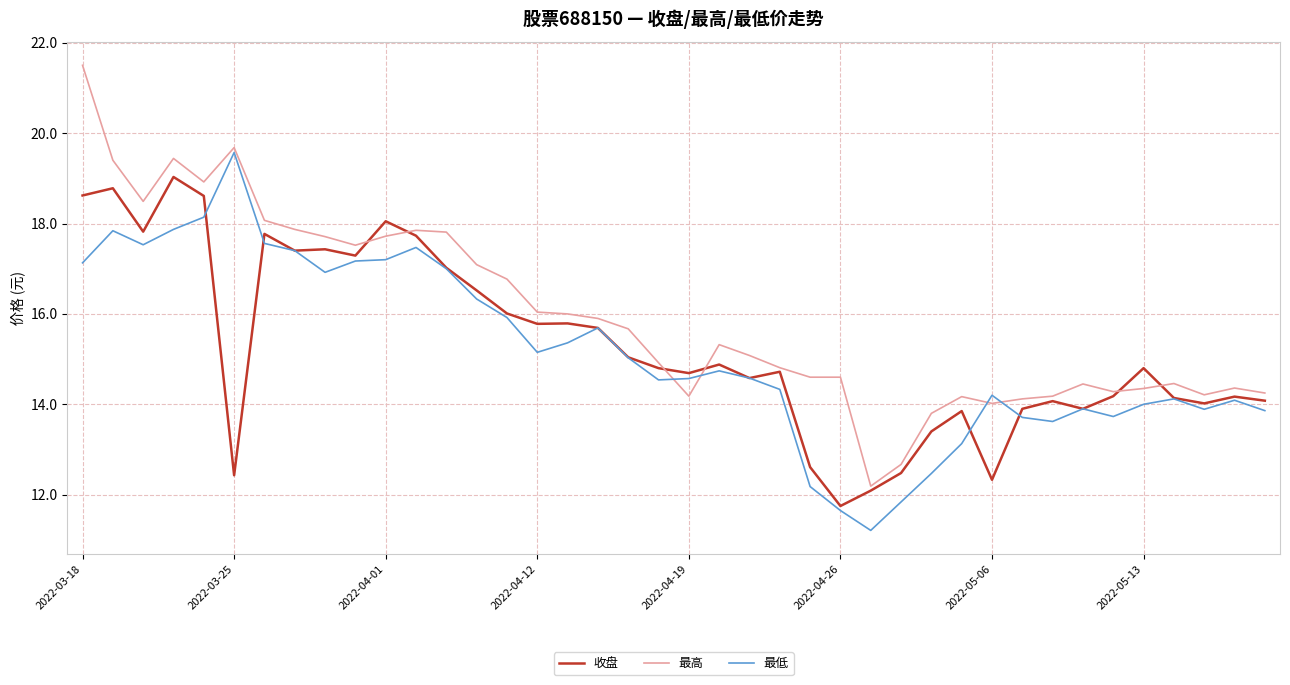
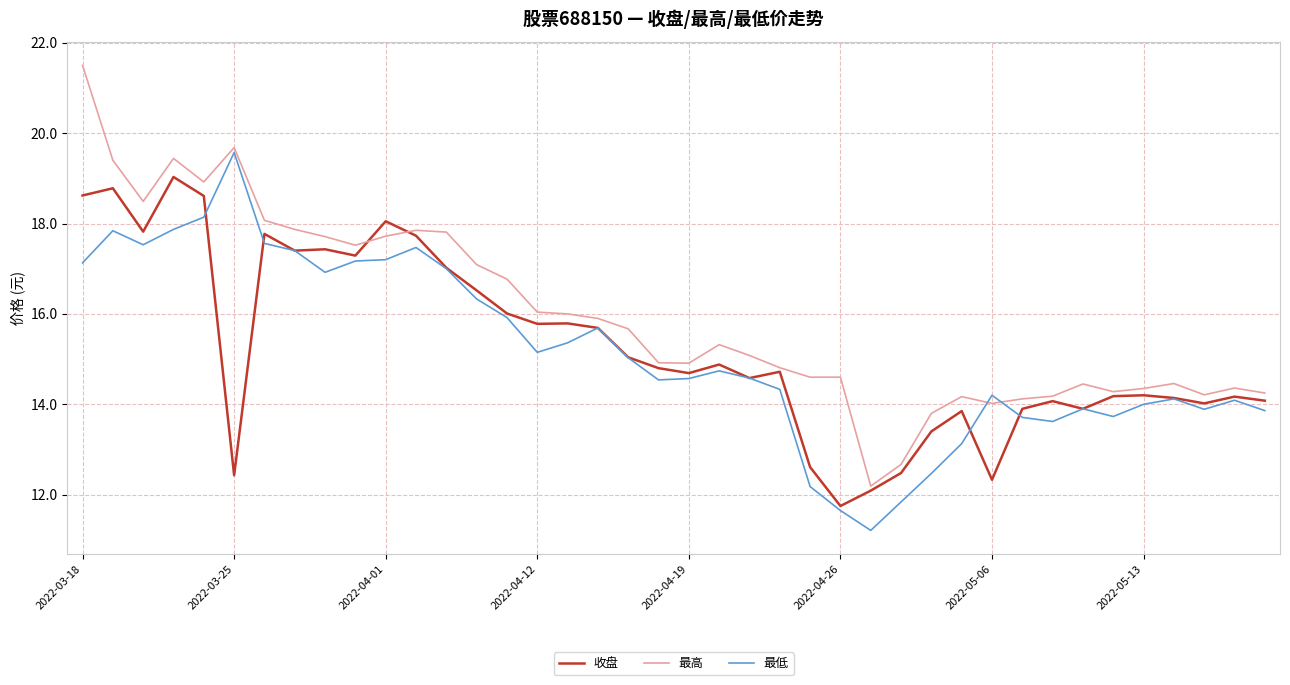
最高, 2022-04-19: 14.2 -> 14.9
收盘, 2022-05-13: 14.8 -> 14.2
